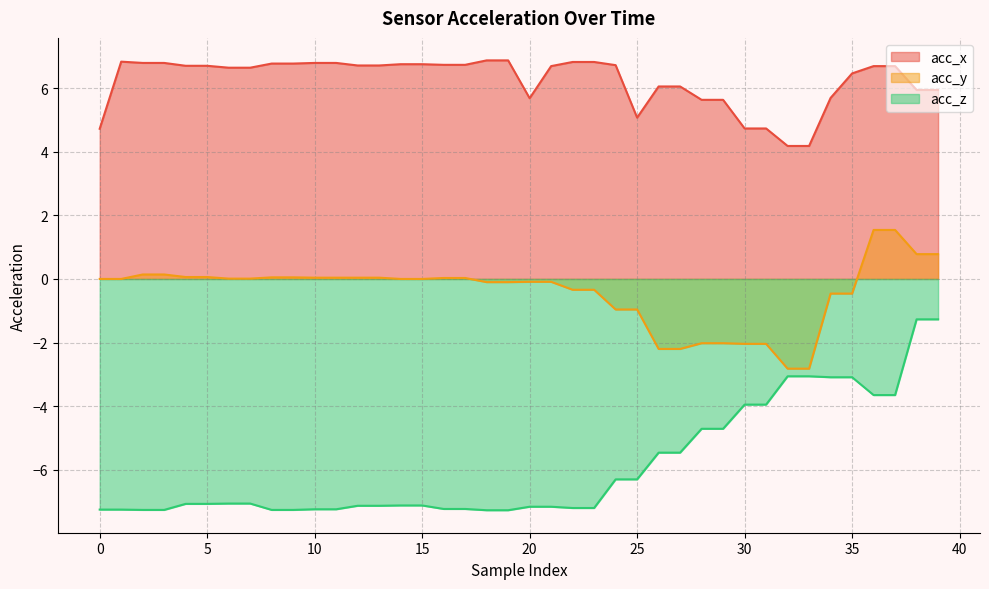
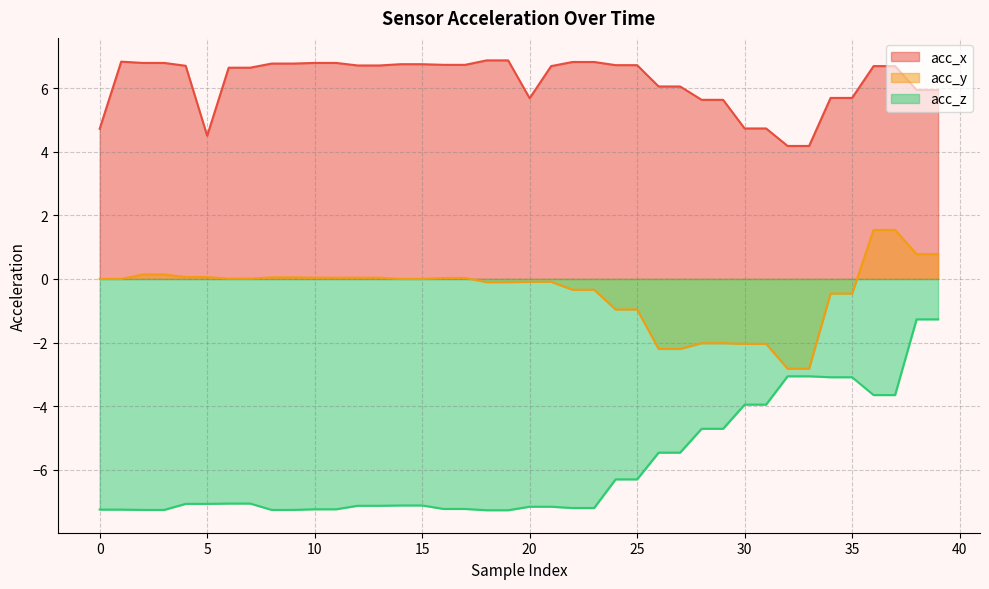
acc_x, 5: 6.7 -> 4.5
acc_x, 25: 5.1 -> 6.7
acc_x, 35: 6.5 -> 5.7
